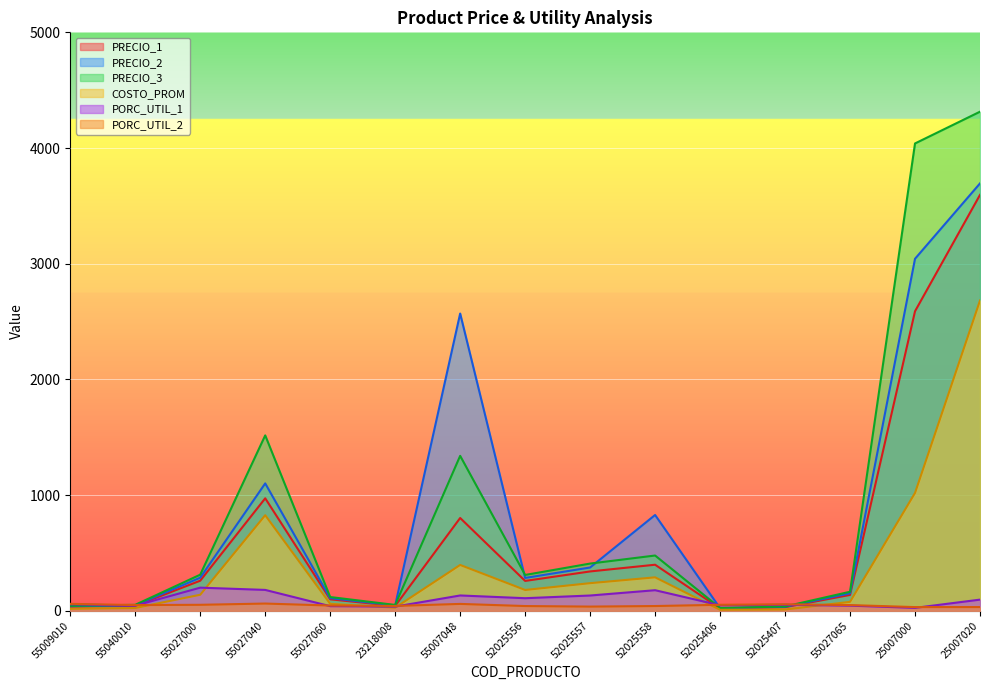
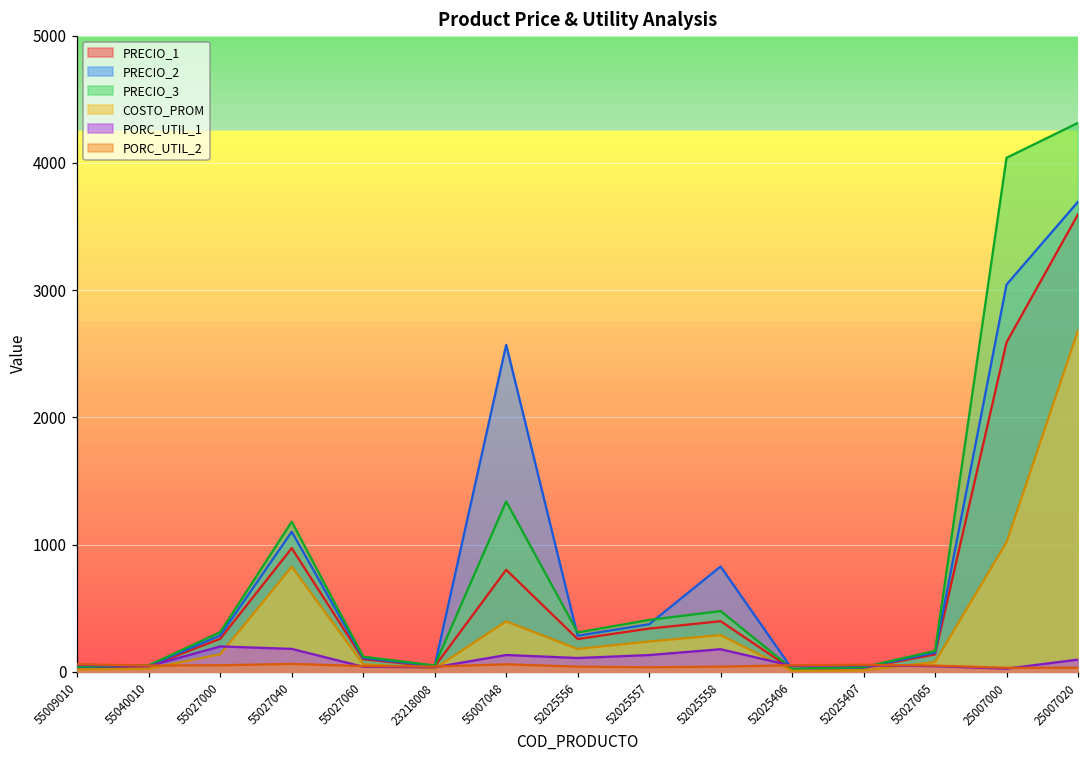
PRECIO_3, 55027040: 1520 -> 1180
